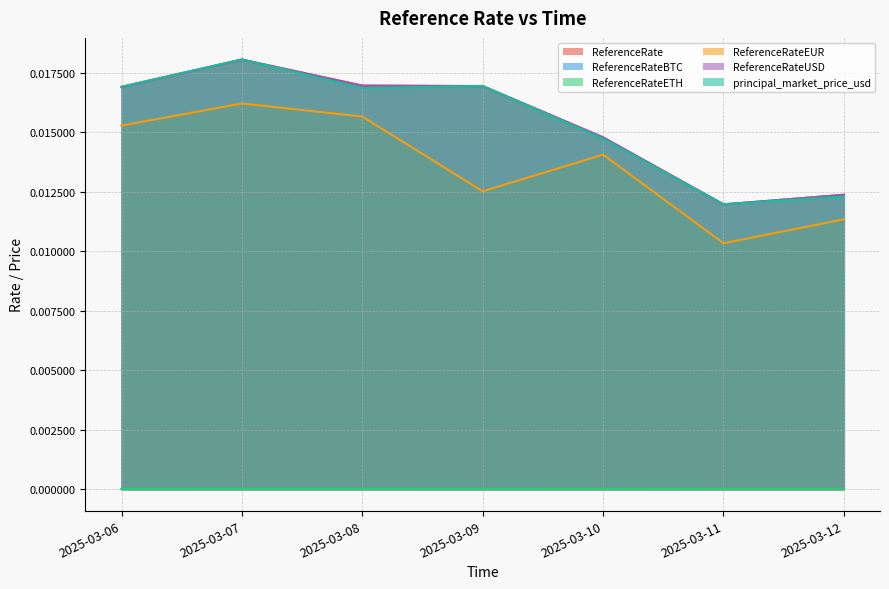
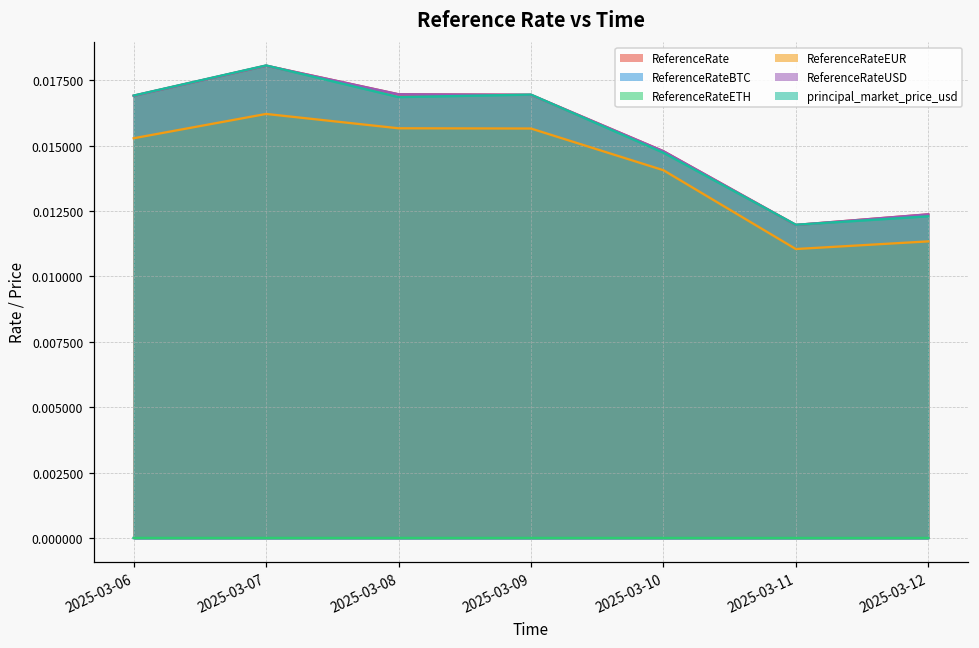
ReferenceRateEUR, 2025-03-09: 0.0125 -> 0.0156
ReferenceRateEUR, 2025-03-11: 0.0103 -> 0.0110
